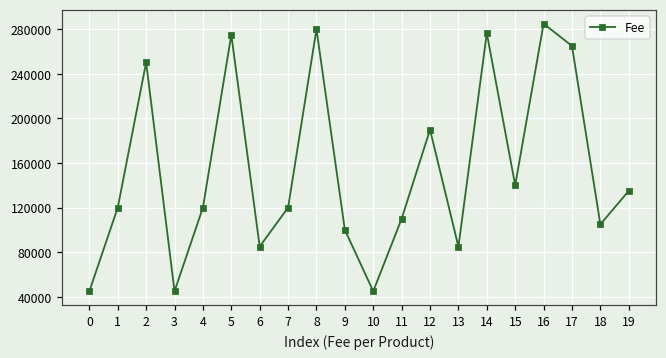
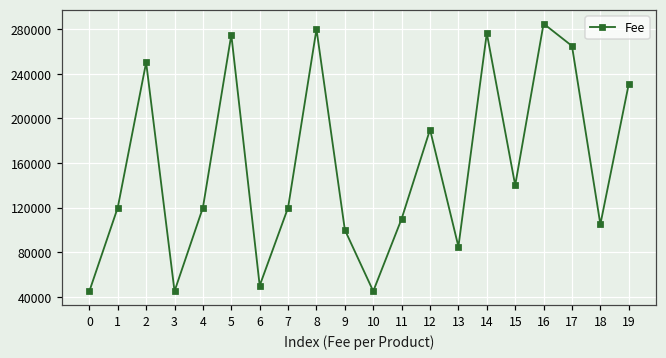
6: 85000 -> 50000
19: 135000 -> 231000
